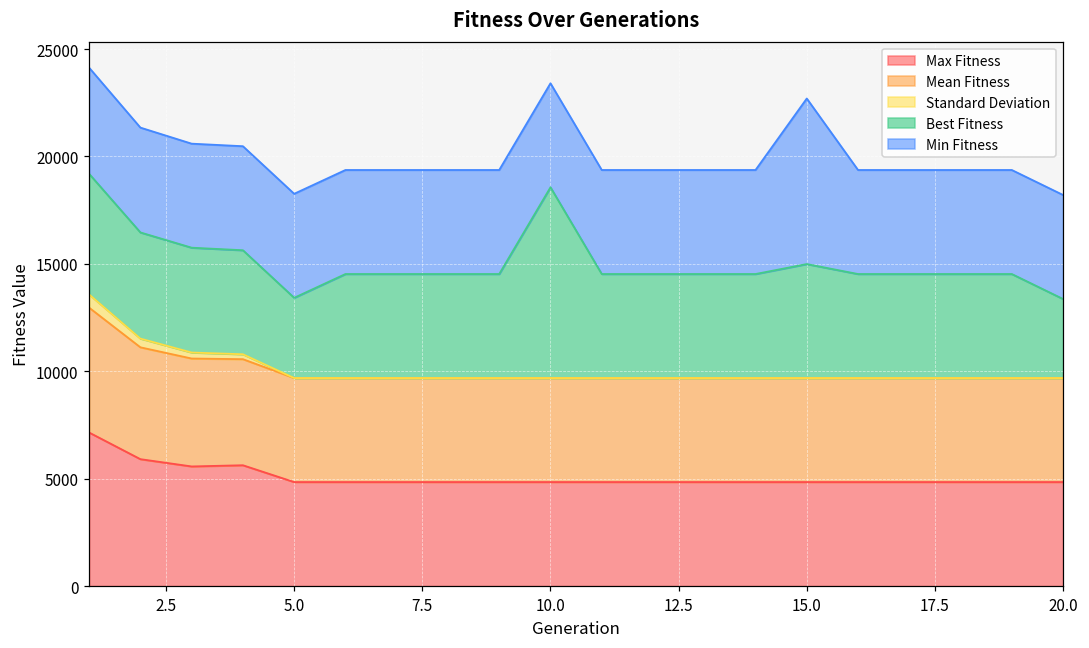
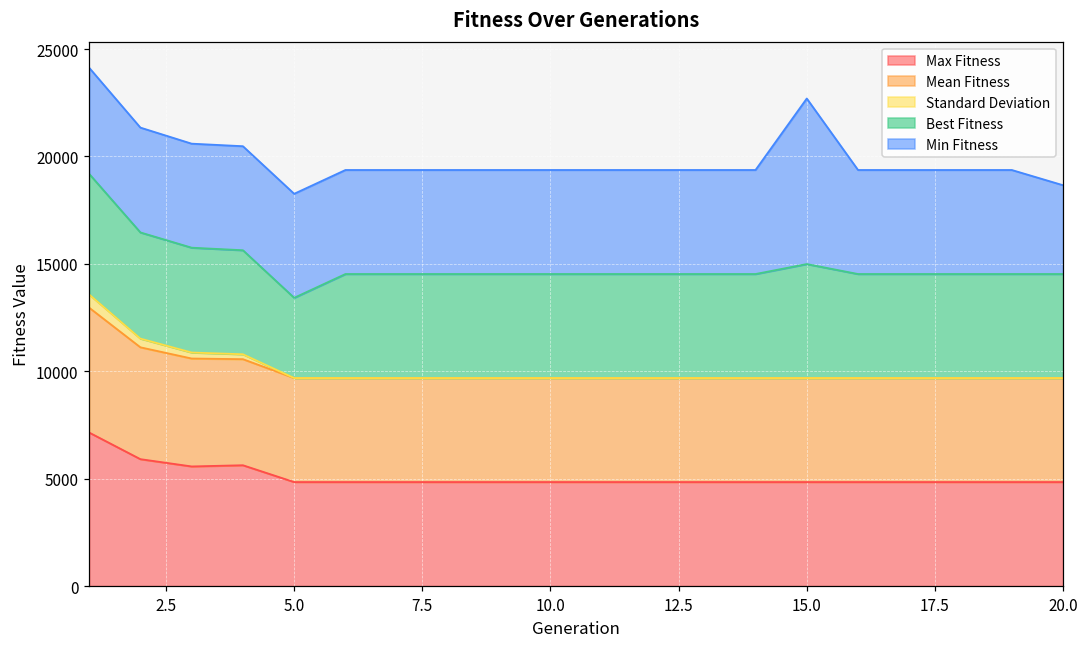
Best Fitness, 10.0: 8900 -> 4800
Best Fitness, 20.0: 3700 -> 4800
Min Fitness, 20.0: 4800 -> 4100
